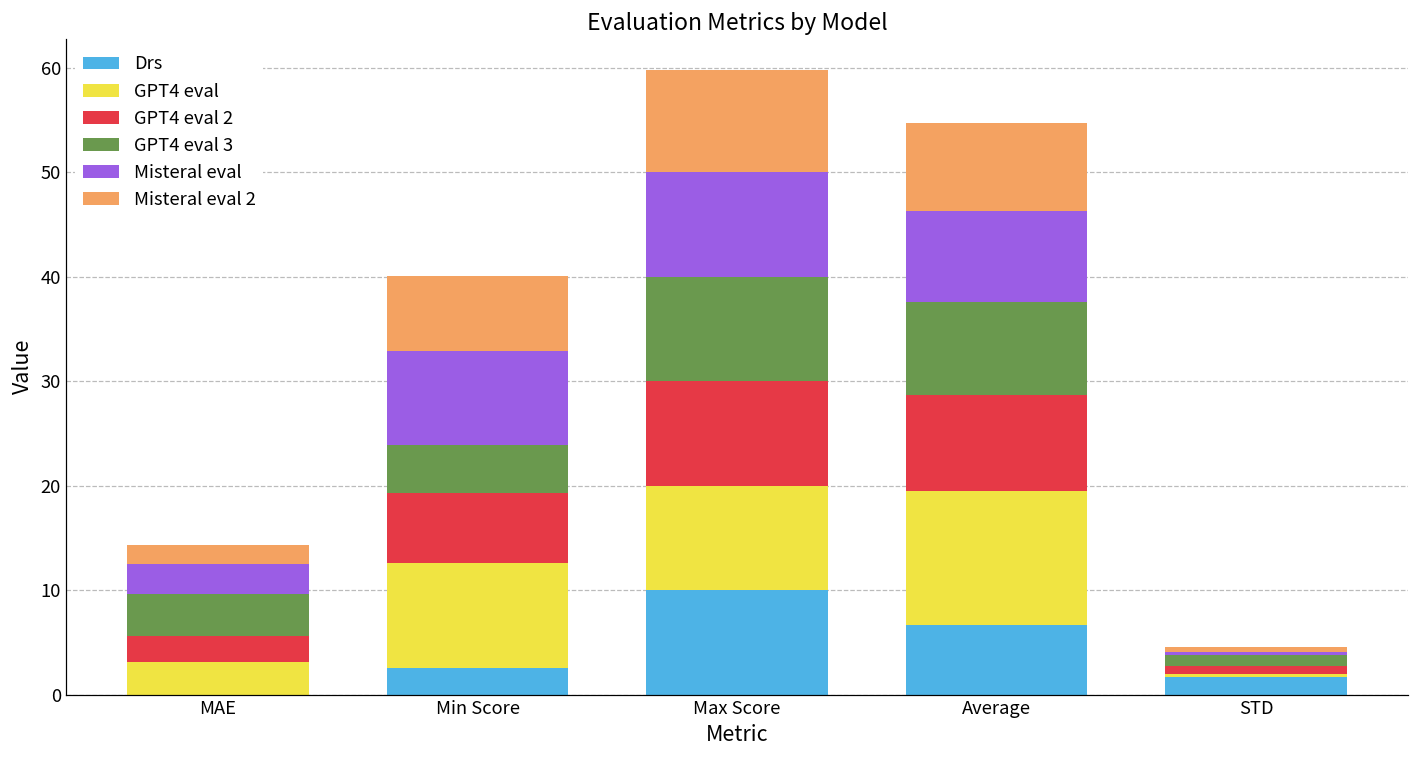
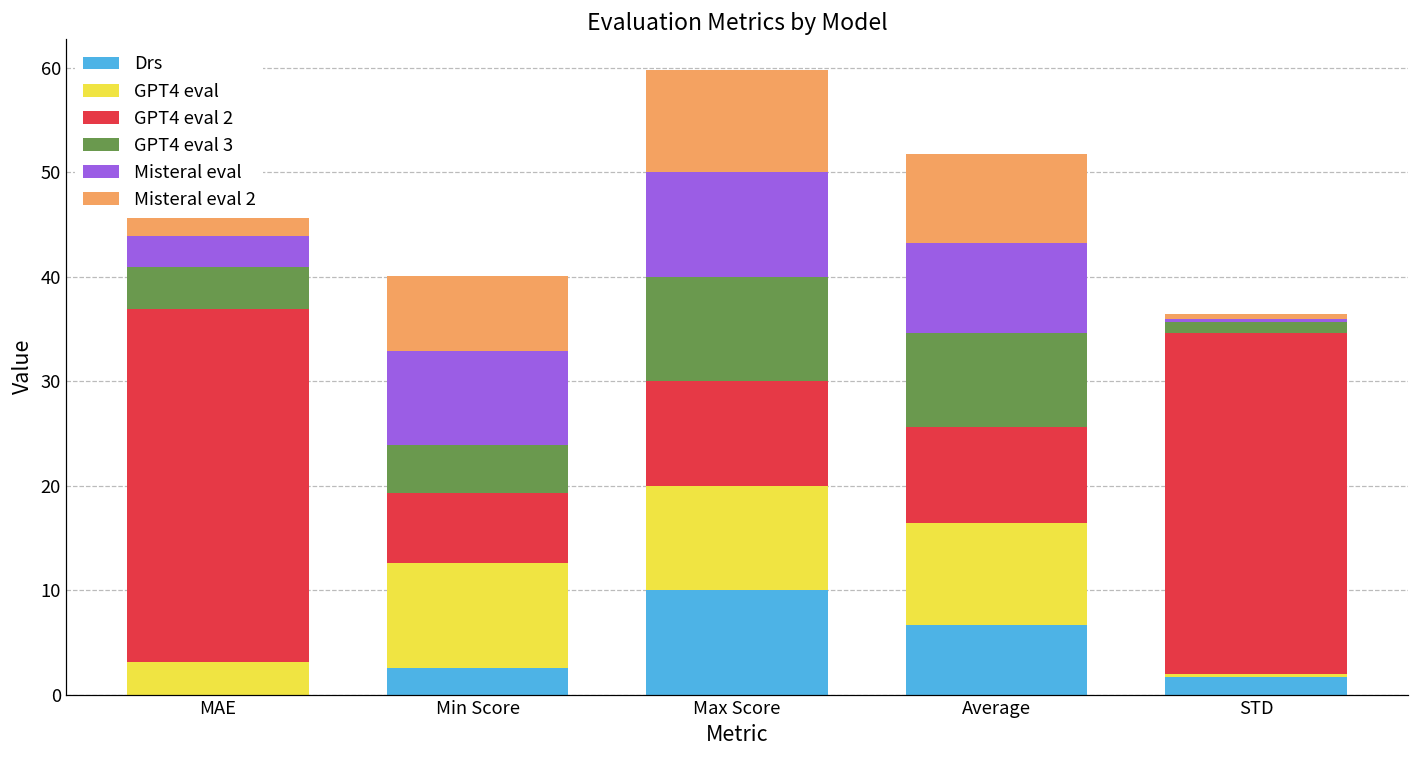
GPT4 eval 2, MAE: 3 -> 34
GPT4 eval, Average: 13 -> 10
GPT4 eval 2, STD: 1 -> 33
